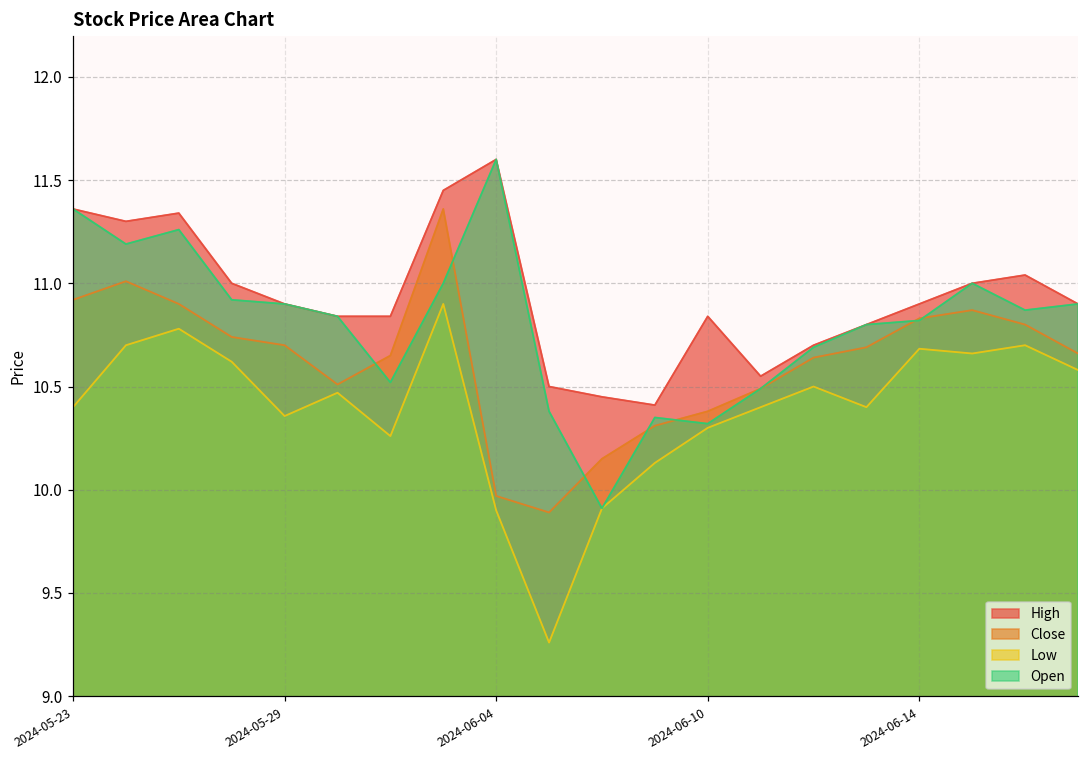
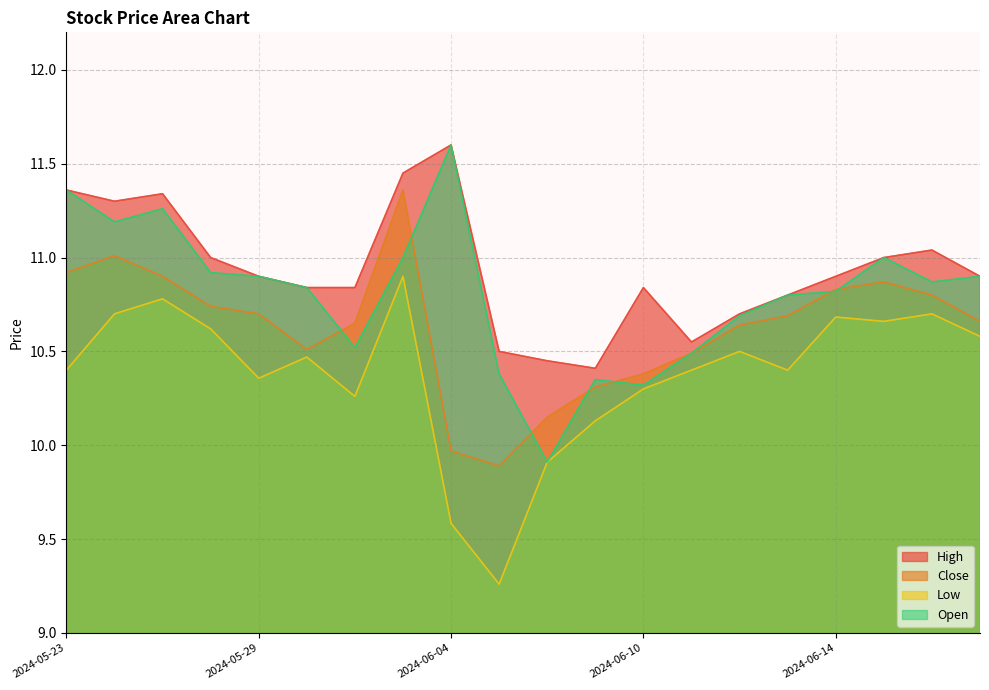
Low, 2024-06-04: 9.90 -> 9.58
